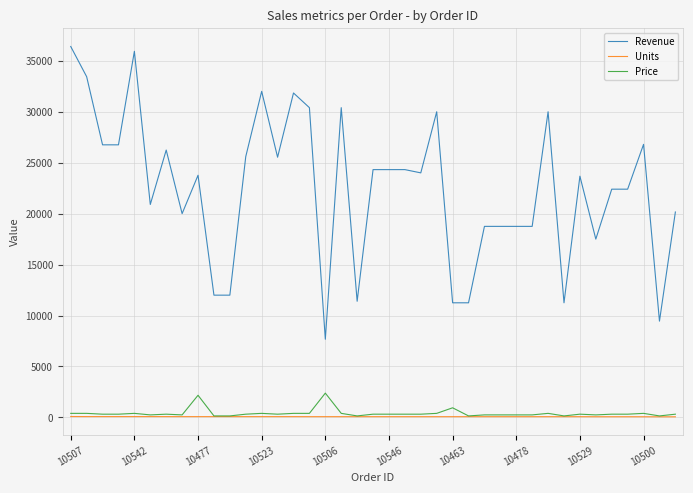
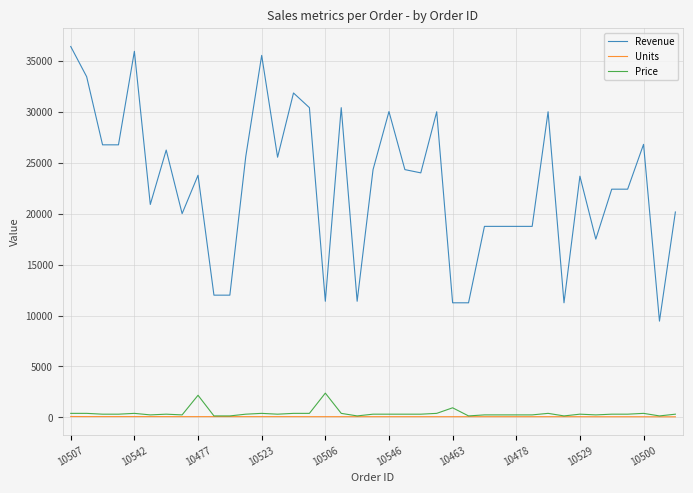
Revenue, 10523: 32000 -> 35500
Revenue, 10506: 7700 -> 11400
Revenue, 10546: 24300 -> 30000
